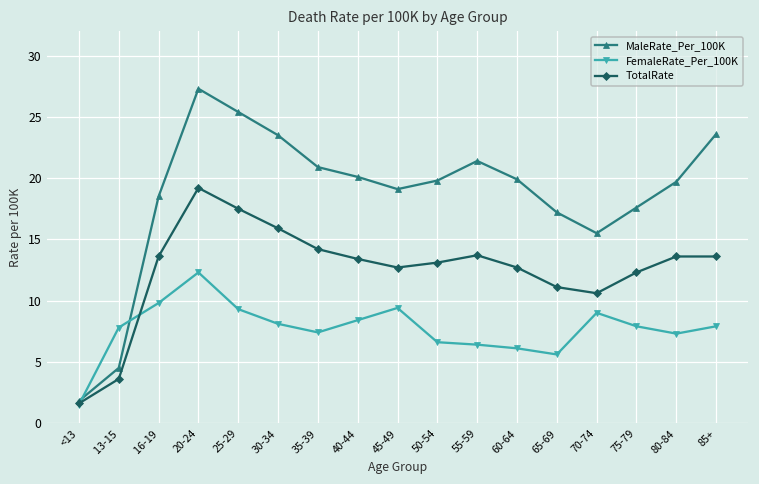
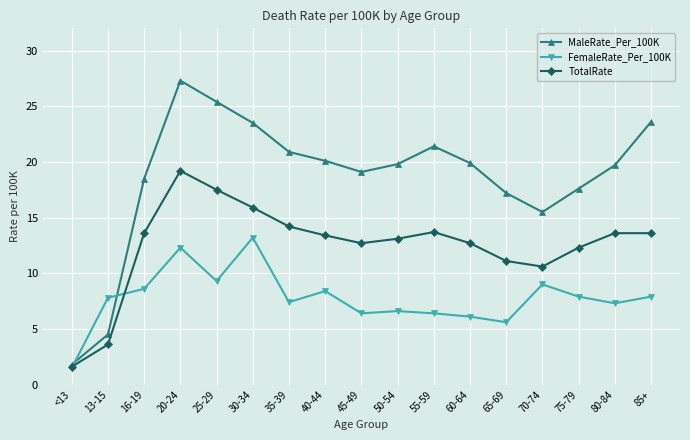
FemaleRate_Per_100K, 16-19: 9.8 -> 8.6
FemaleRate_Per_100K, 30-34: 8.1 -> 13.2
FemaleRate_Per_100K, 45-49: 9.4 -> 6.4
